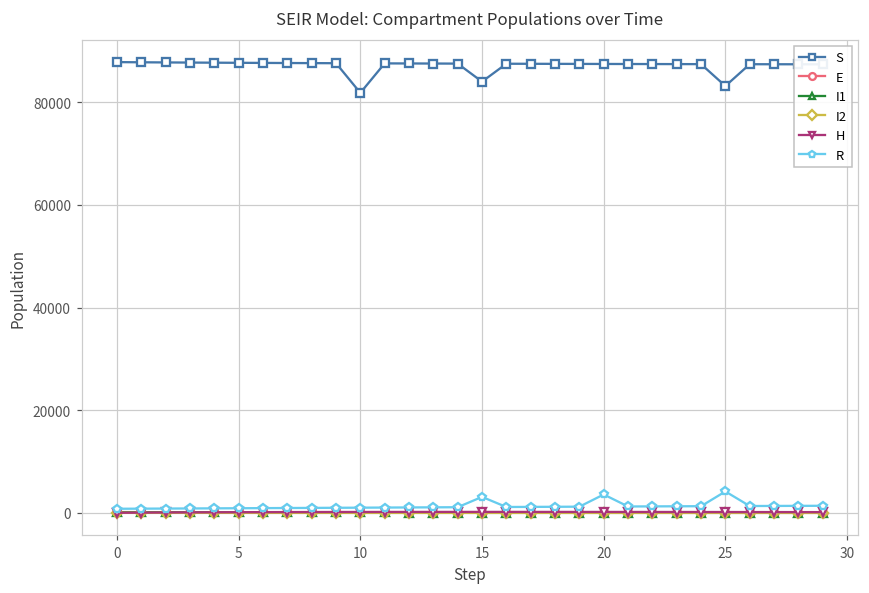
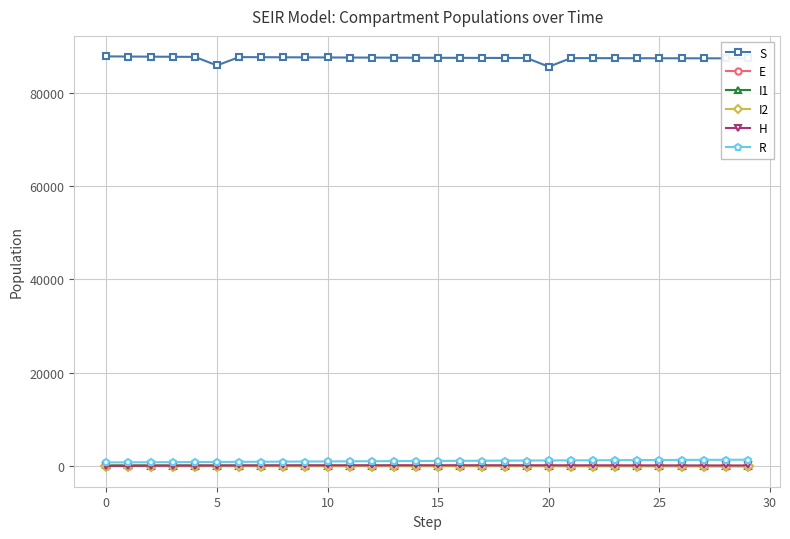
S, 5: 88000 -> 86000
S, 10: 82000 -> 88000
S, 15: 84000 -> 87000
R, 15: 3000 -> 1000
S, 20: 87000 -> 86000
R, 20: 4000 -> 1000
S, 25: 83000 -> 87000
R, 25: 4000 -> 1000
